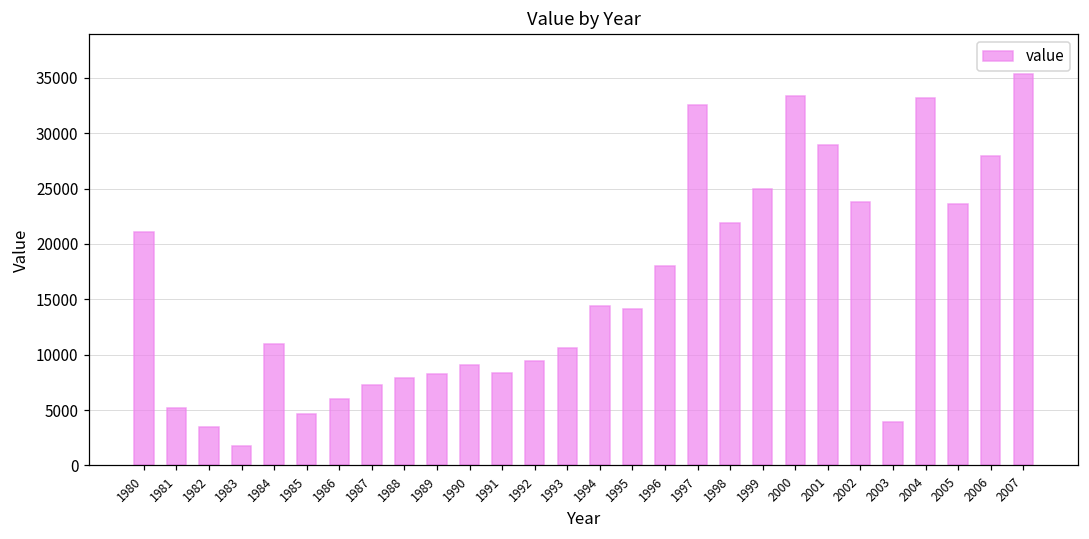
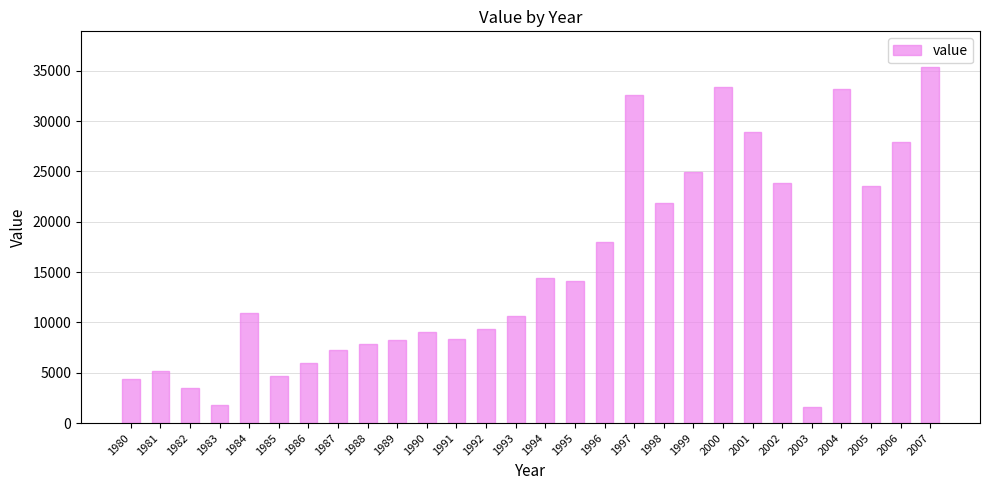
1980: 21100 -> 4300
2003: 3900 -> 1600
